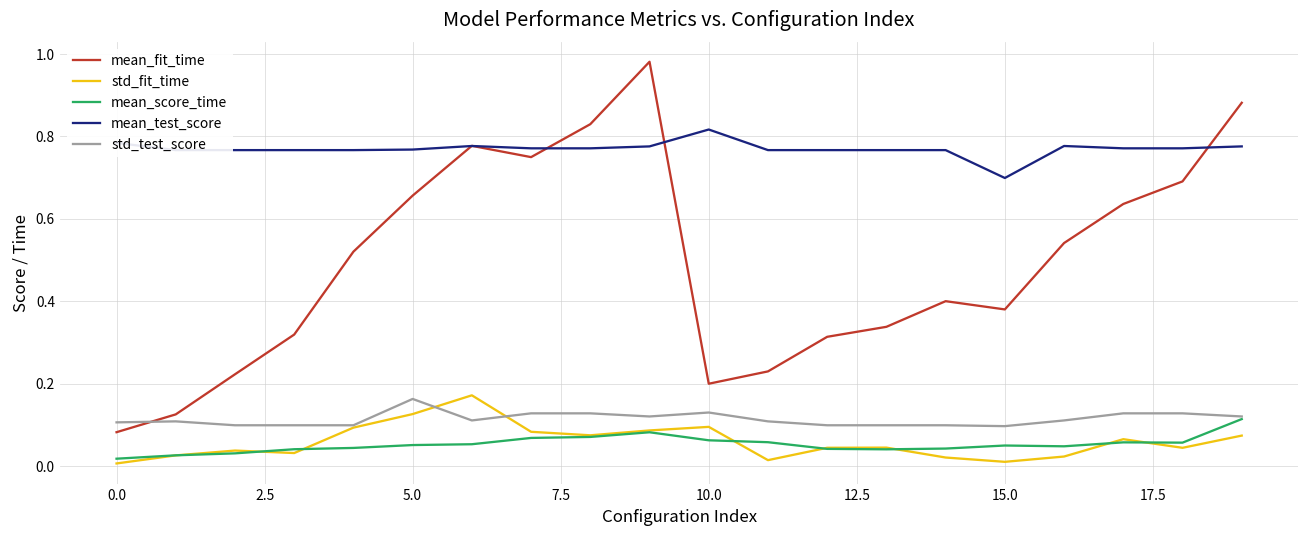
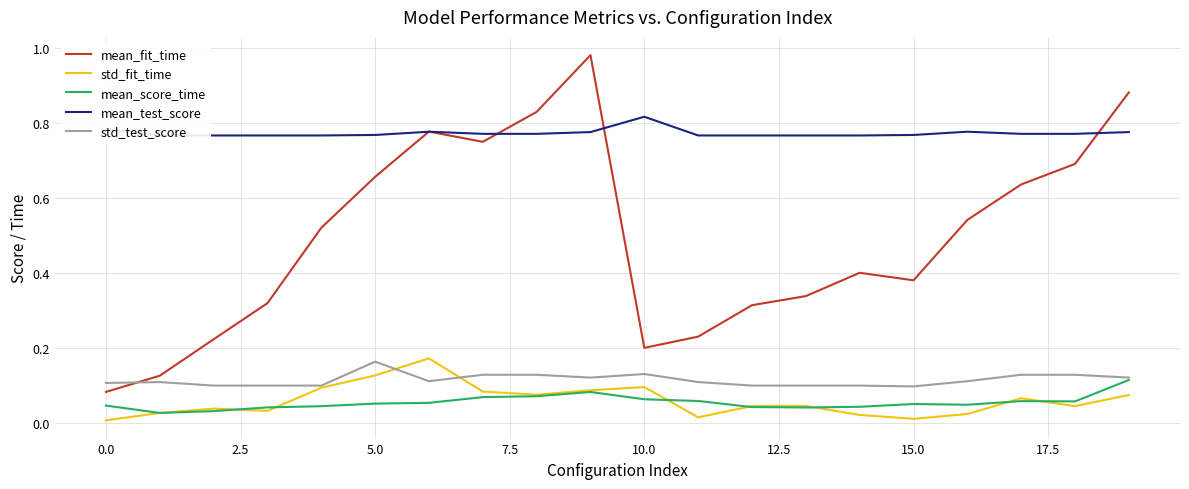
mean_score_time, 0.0: 0.02 -> 0.05
mean_test_score, 15.0: 0.70 -> 0.77
